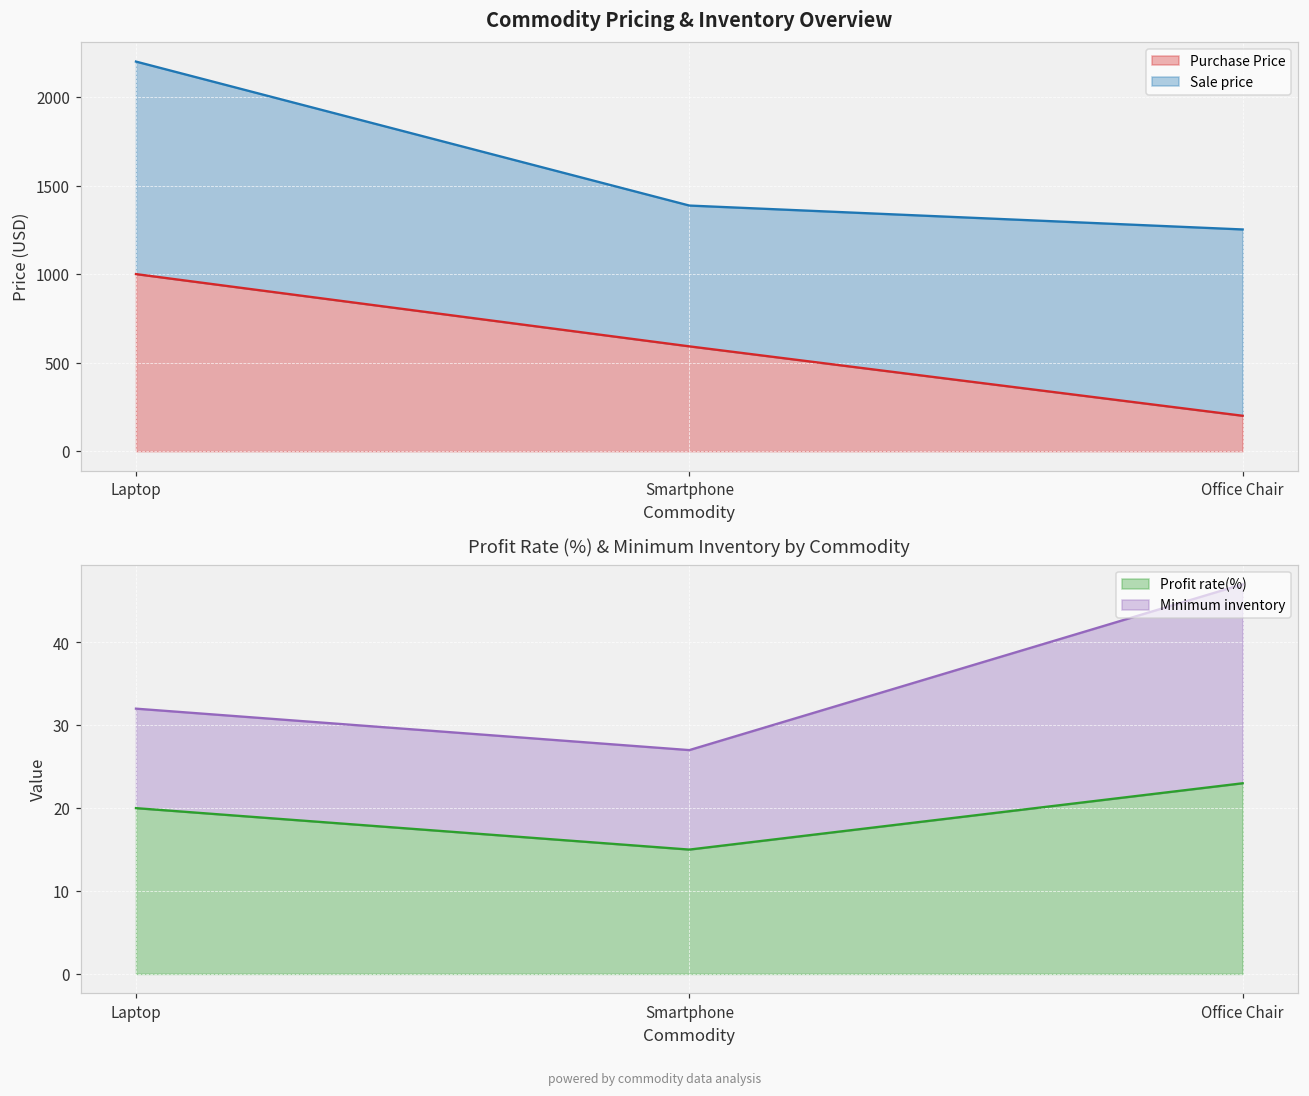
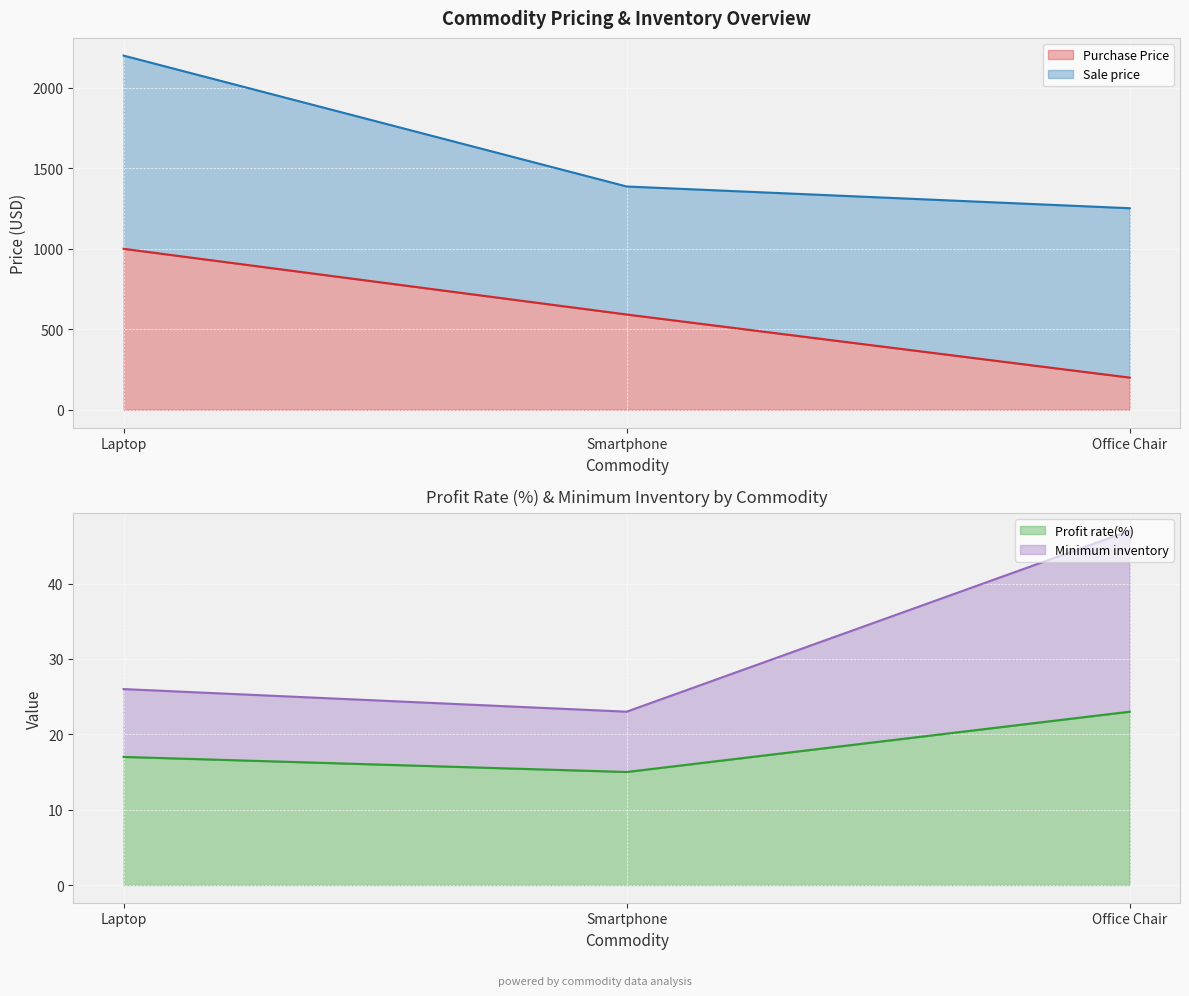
Profit Rate (%) & Minimum Inventory by Commodity, Profit rate(%), Laptop: 20 -> 17
Profit Rate (%) & Minimum Inventory by Commodity, Minimum inventory, Laptop: 12 -> 9
Profit Rate (%) & Minimum Inventory by Commodity, Minimum inventory, Smartphone: 12 -> 8
